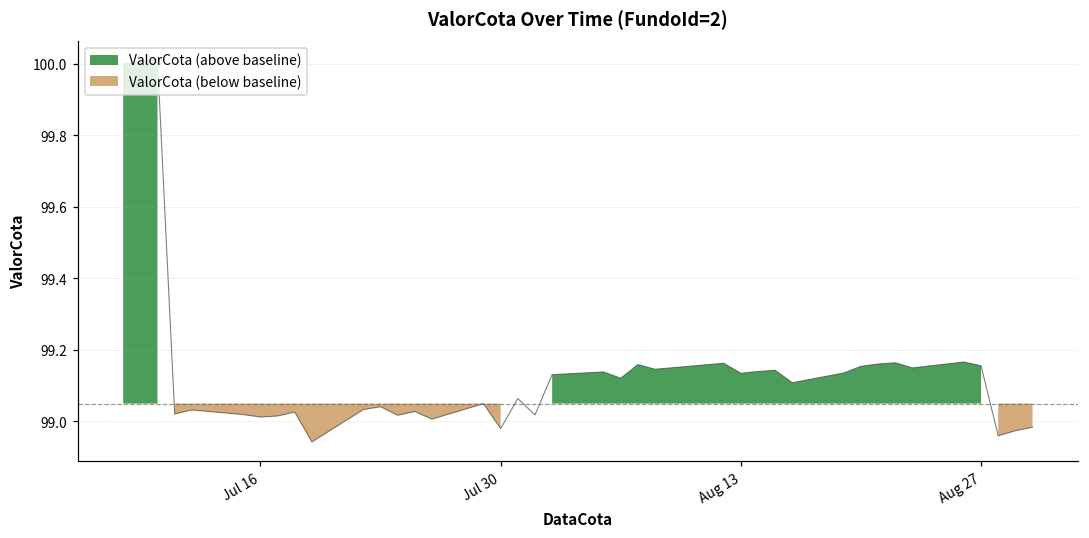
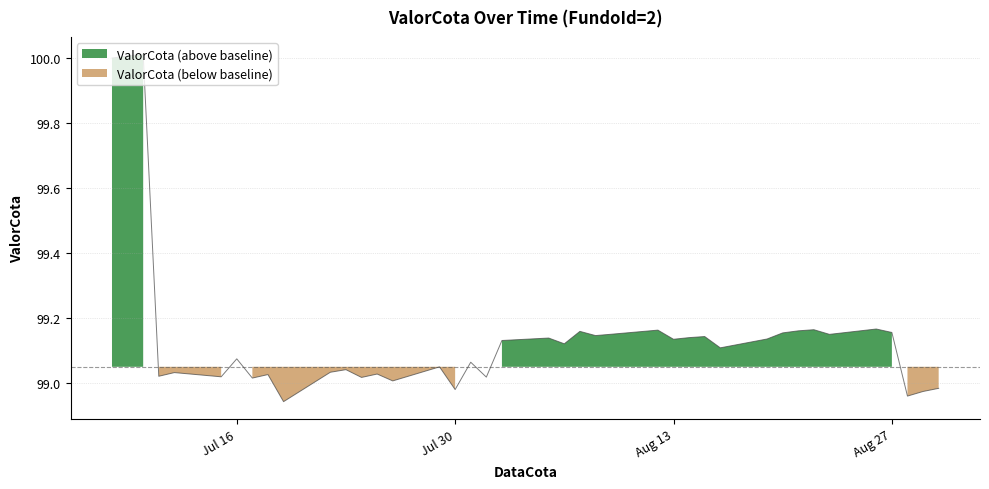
Jul 16: 99.01 -> 99.07
